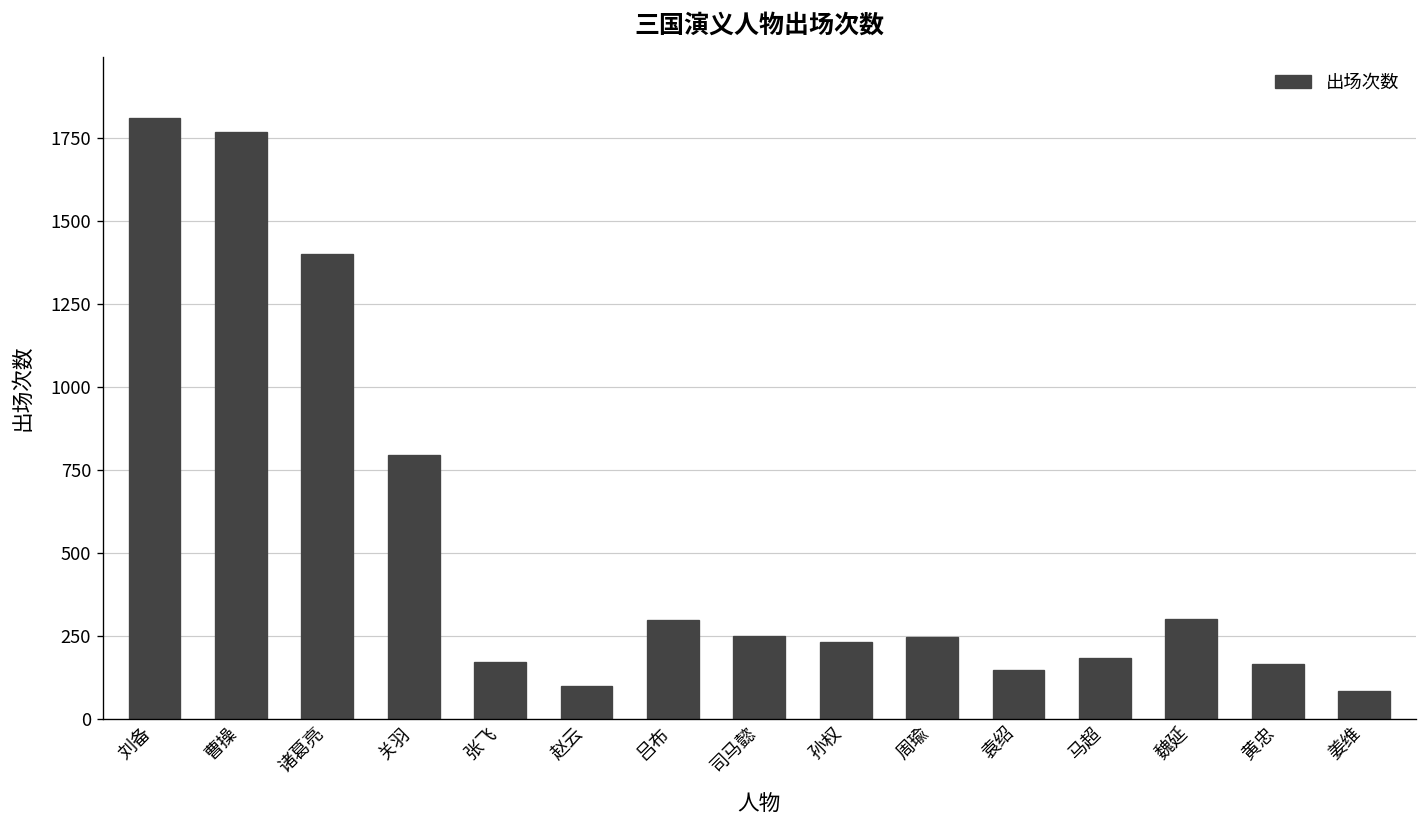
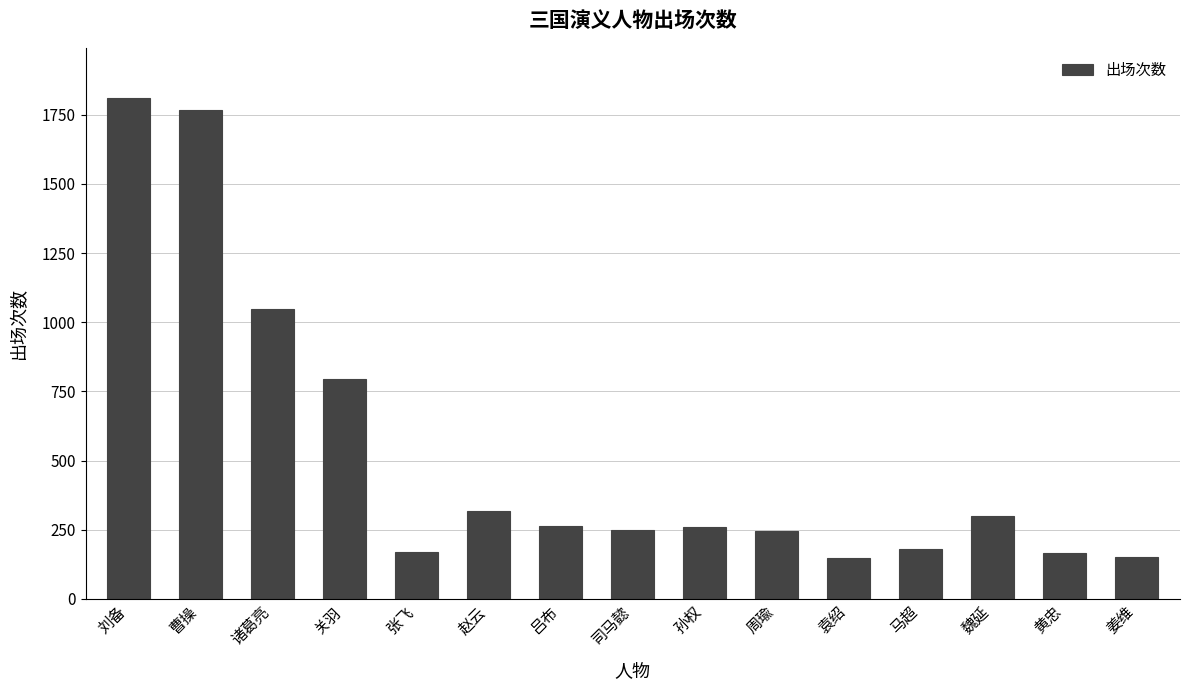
诸葛亮: 1400 -> 1050
赵云: 100 -> 320
吕布: 300 -> 260
孙权: 230 -> 260
姜维: 80 -> 150
